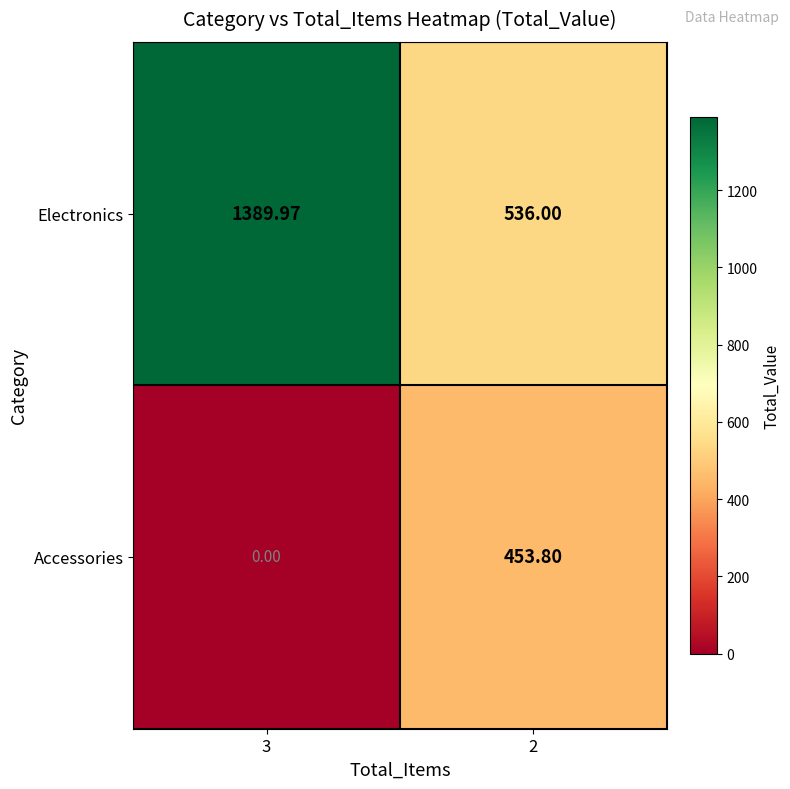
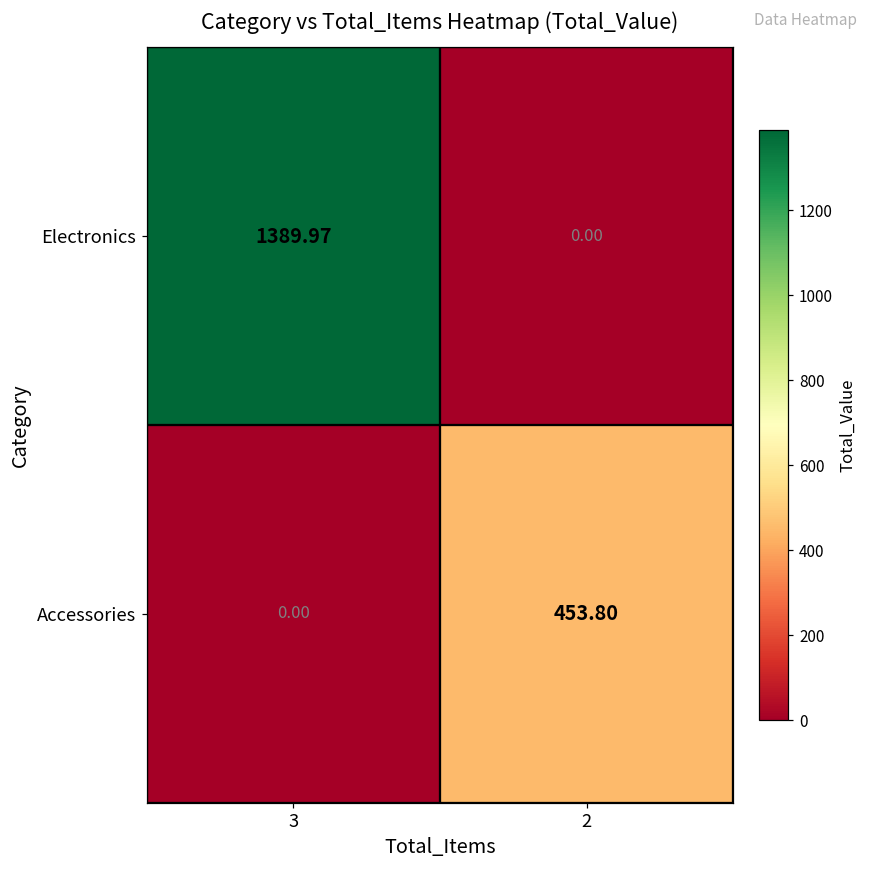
Electronics, 2: 536.00 -> 0.00
